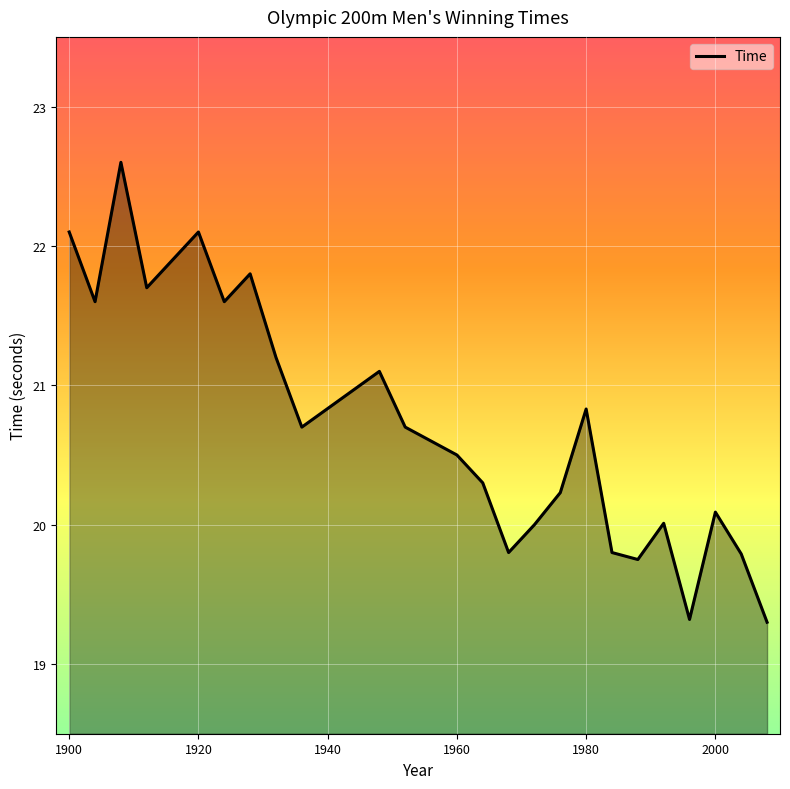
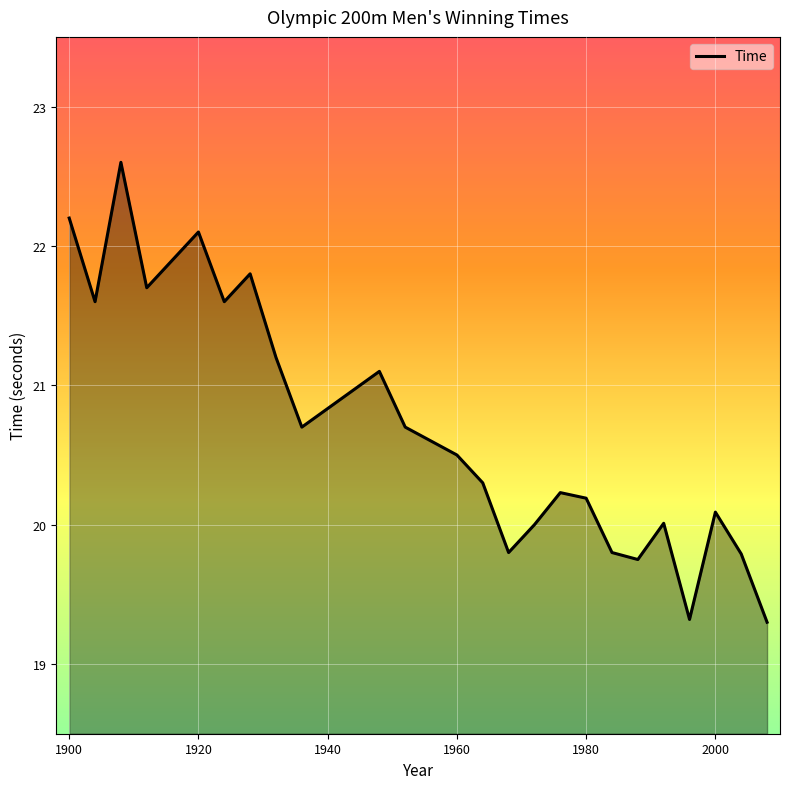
1900: 22.1 -> 22.2
1980: 20.83 -> 20.19
